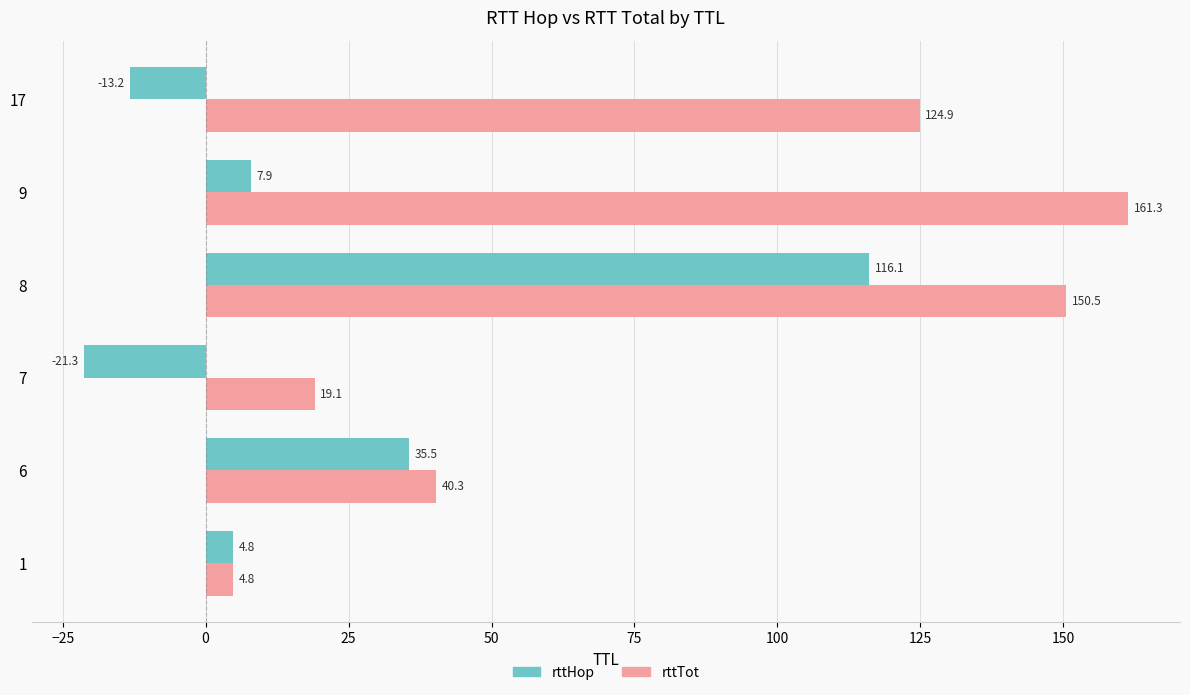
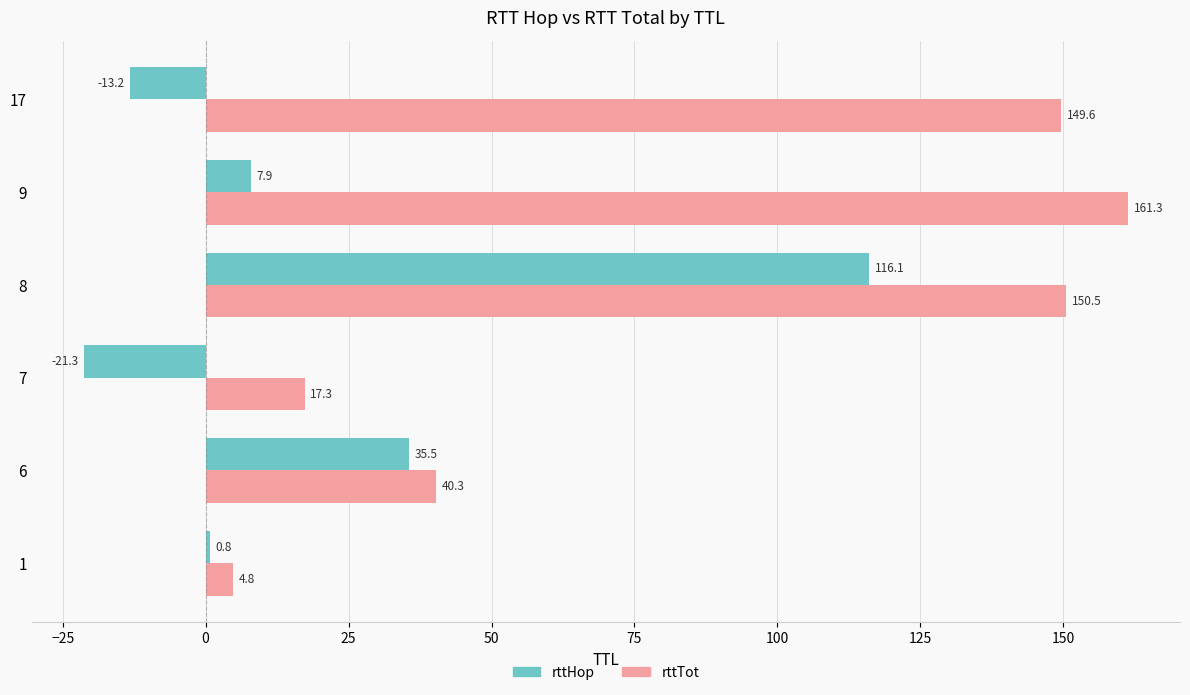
rttTot, 17: 124.9 -> 149.6
rttTot, 7: 19.1 -> 17.3
rttHop, 1: 4.8 -> 0.8
